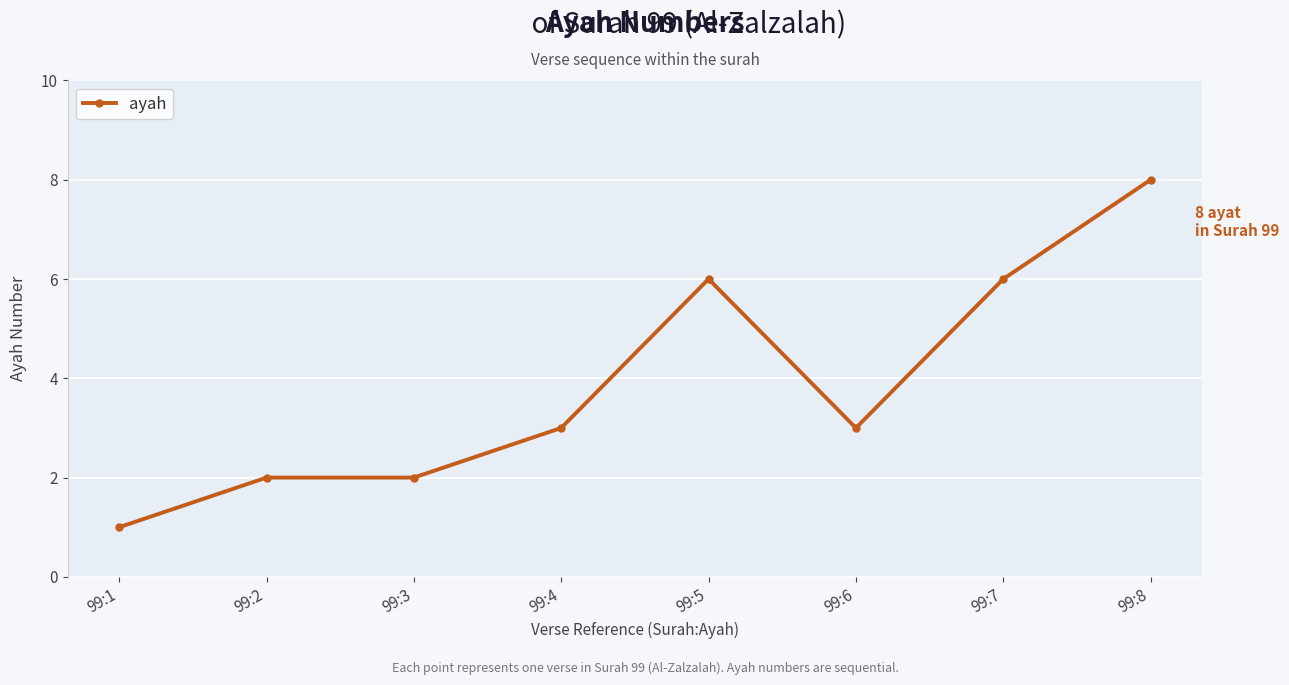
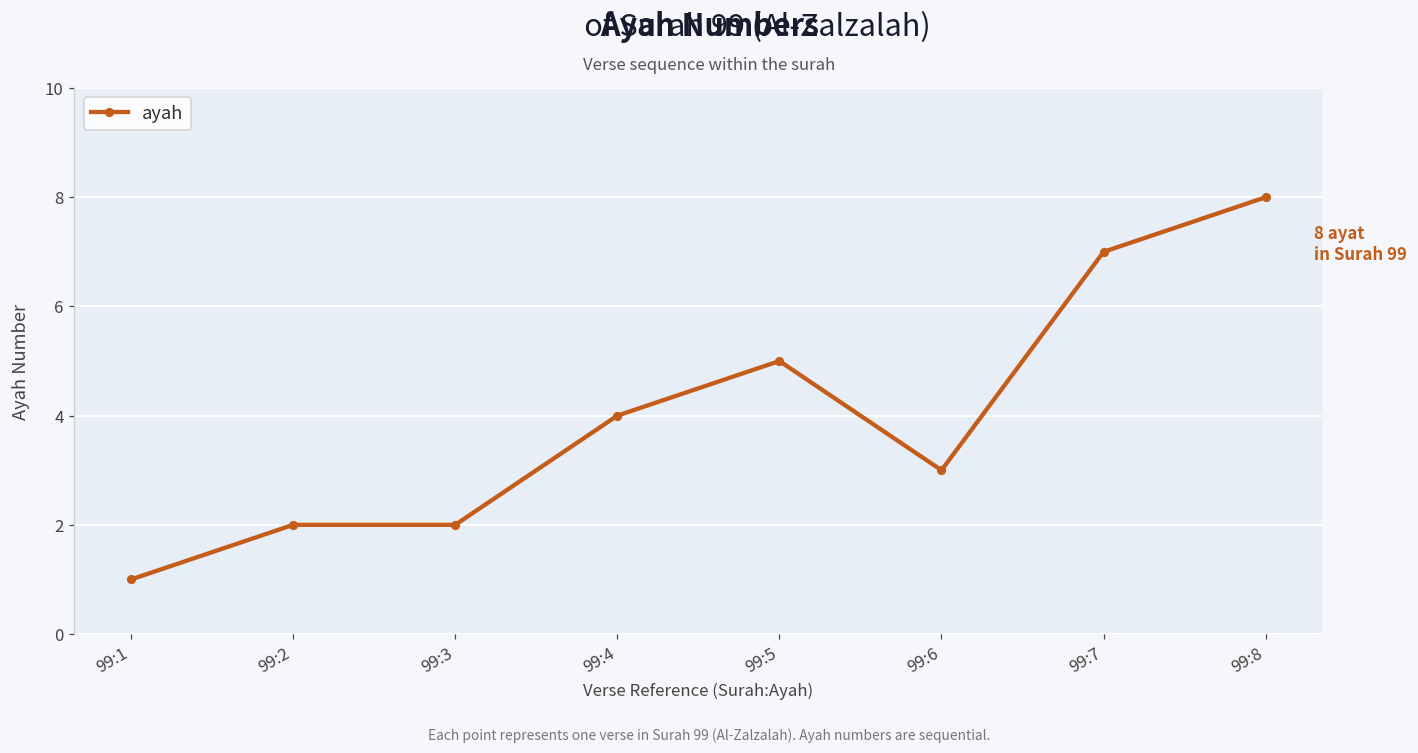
99:4: 3 -> 4
99:5: 6 -> 5
99:7: 6 -> 7
